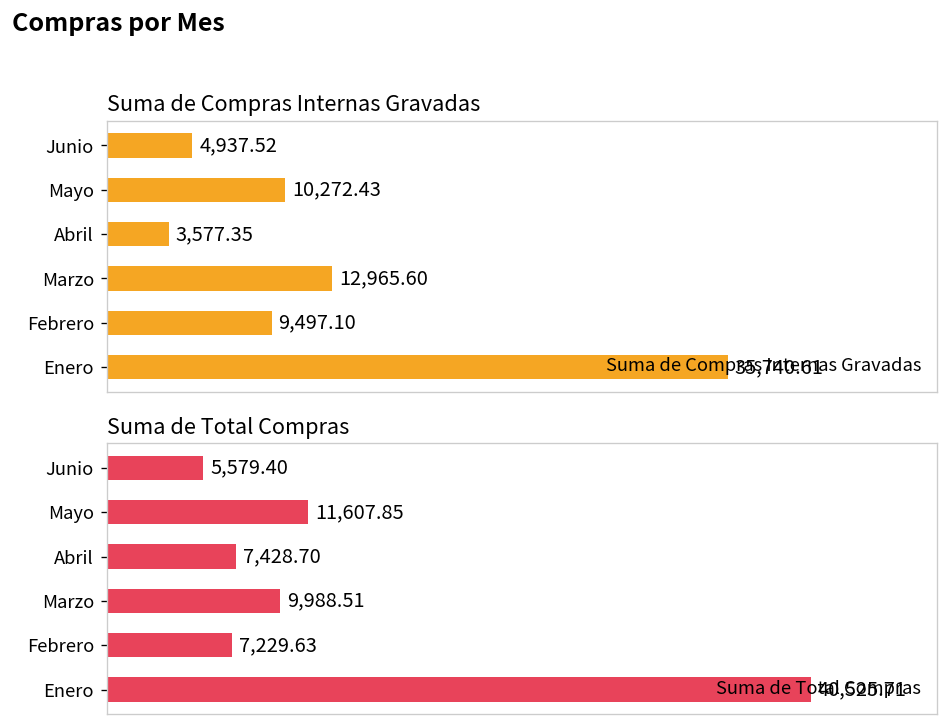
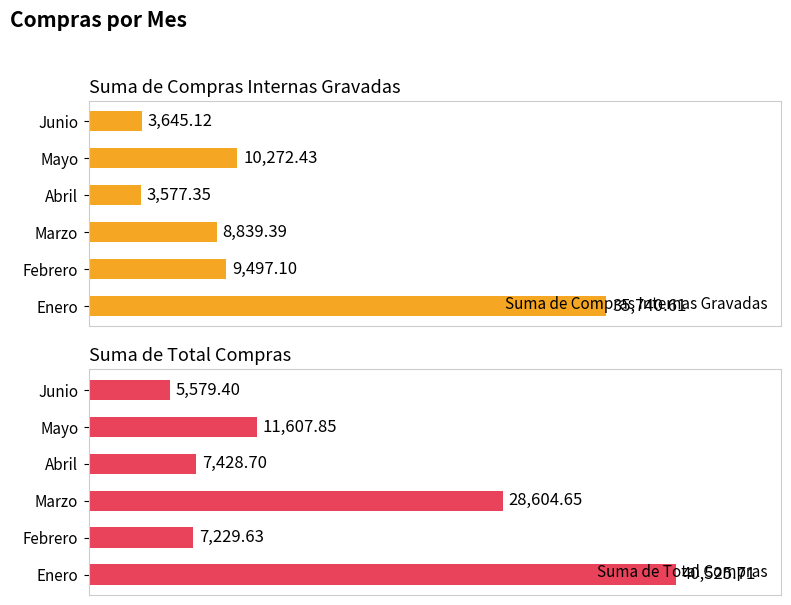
Suma de Compras Internas Gravadas, Junio: 4,937.52 -> 3,645.12
Suma de Compras Internas Gravadas, Marzo: 12,965.60 -> 8,839.39
Suma de Total Compras, Marzo: 9,988.51 -> 28,604.65
